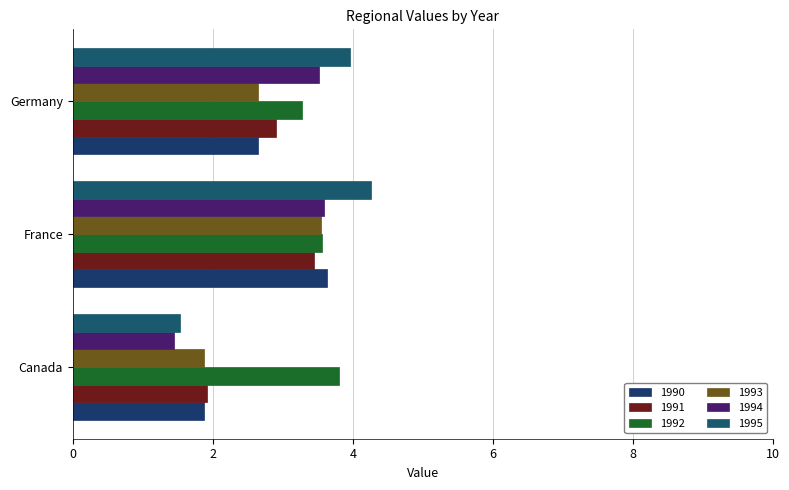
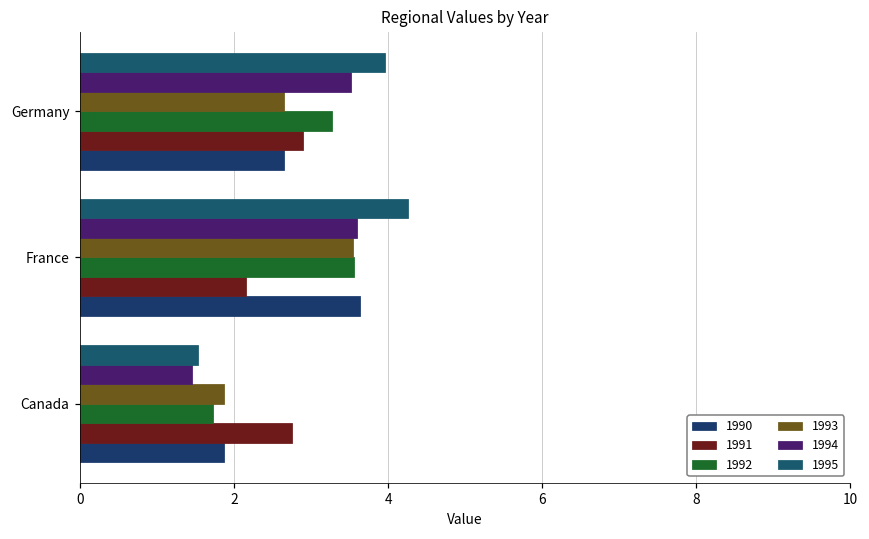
1991, France: 3.5 -> 2.2
1992, Canada: 3.8 -> 1.7
1991, Canada: 1.9 -> 2.8
